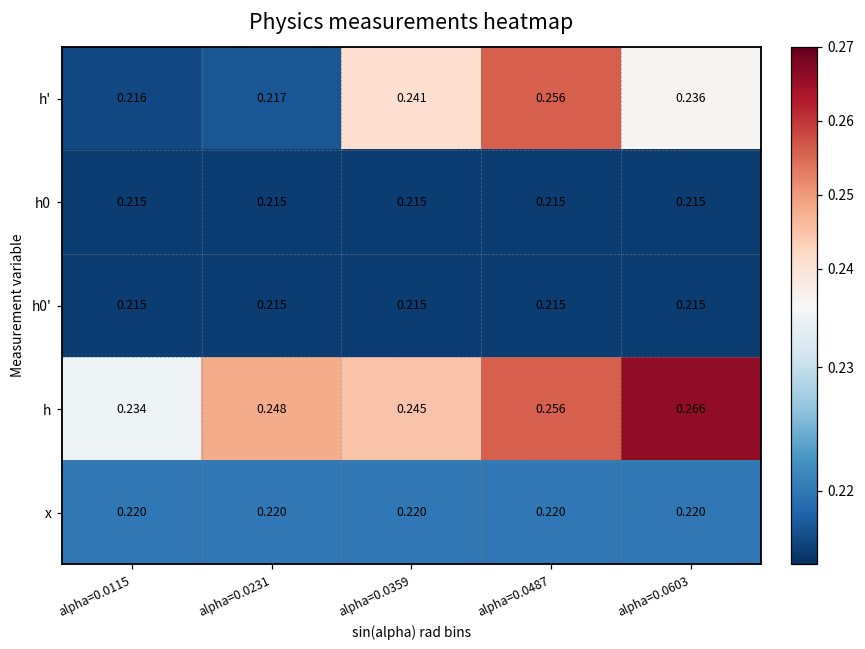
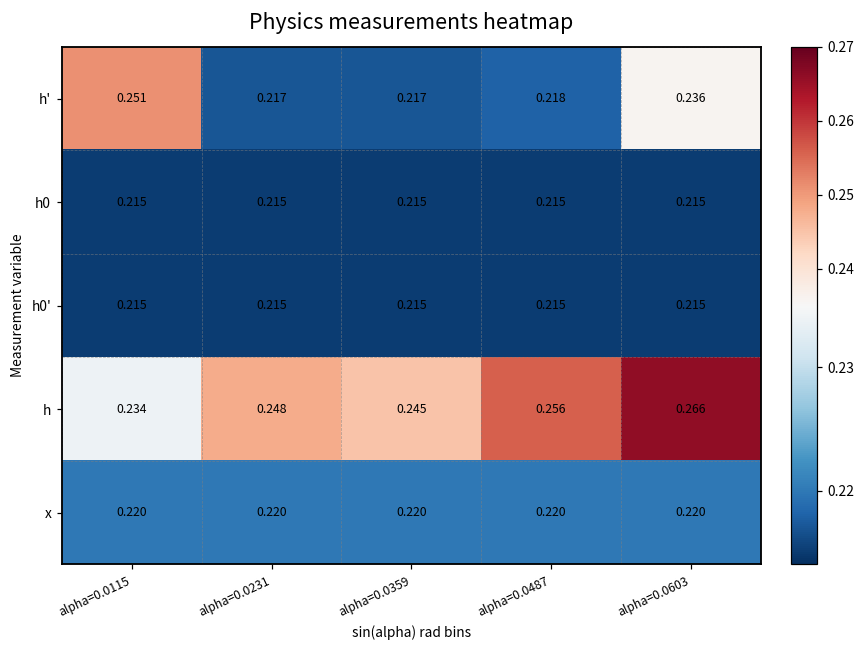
h', alpha=0.0115: 0.216 -> 0.251
h', alpha=0.0359: 0.241 -> 0.217
h', alpha=0.0487: 0.256 -> 0.218
